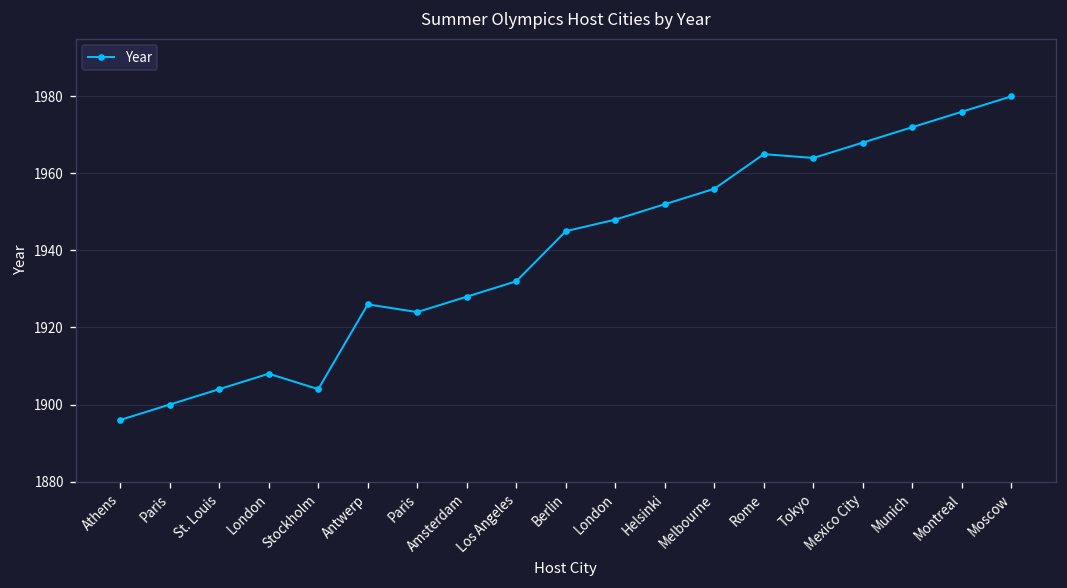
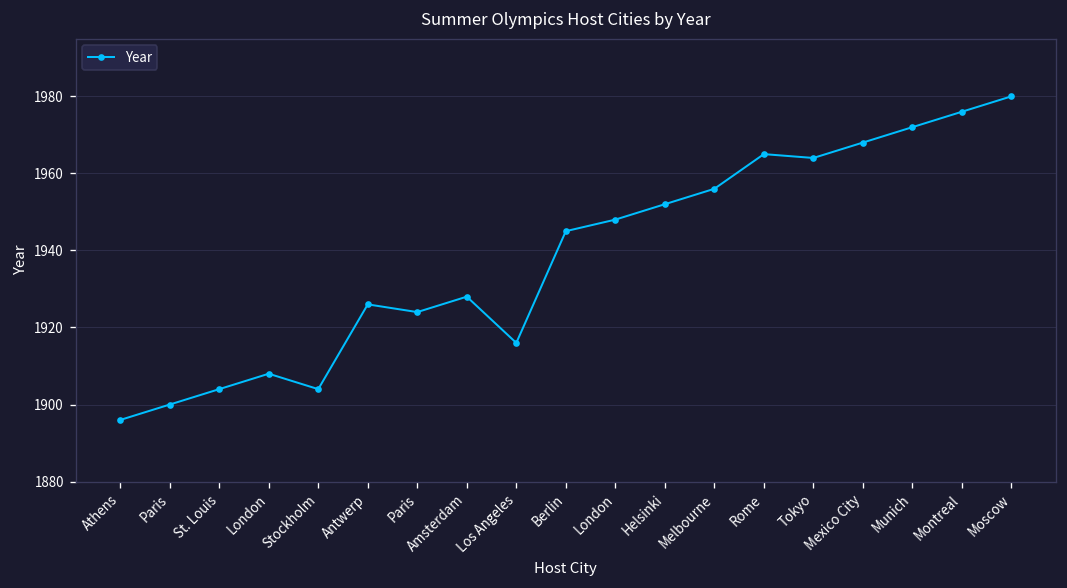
Los Angeles: 1932 -> 1916
